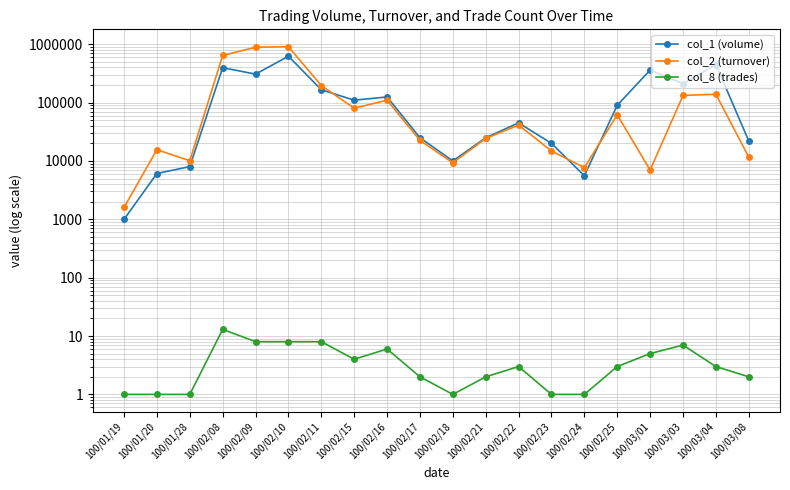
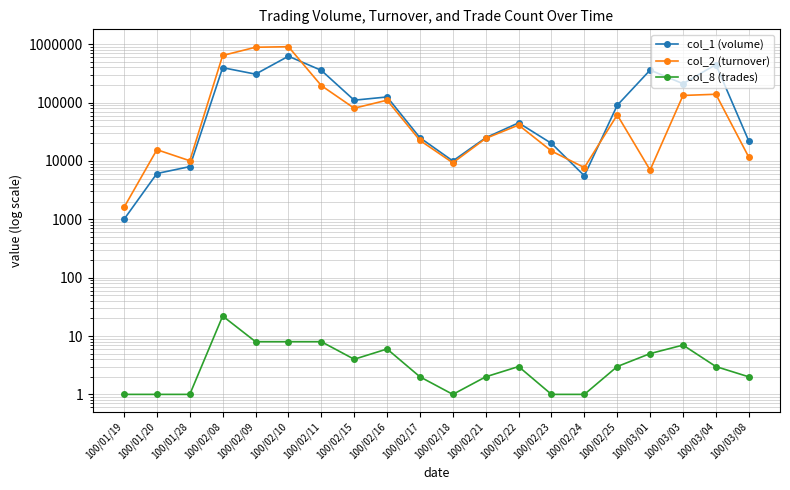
col_8 (trades), 100/02/08: 13 -> 22
col_1 (volume), 100/02/11: 170000 -> 400000
